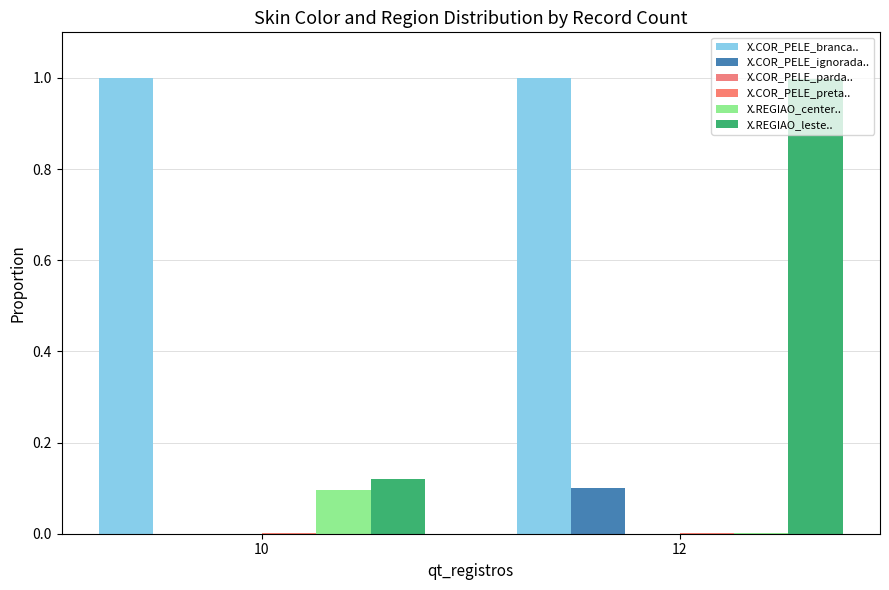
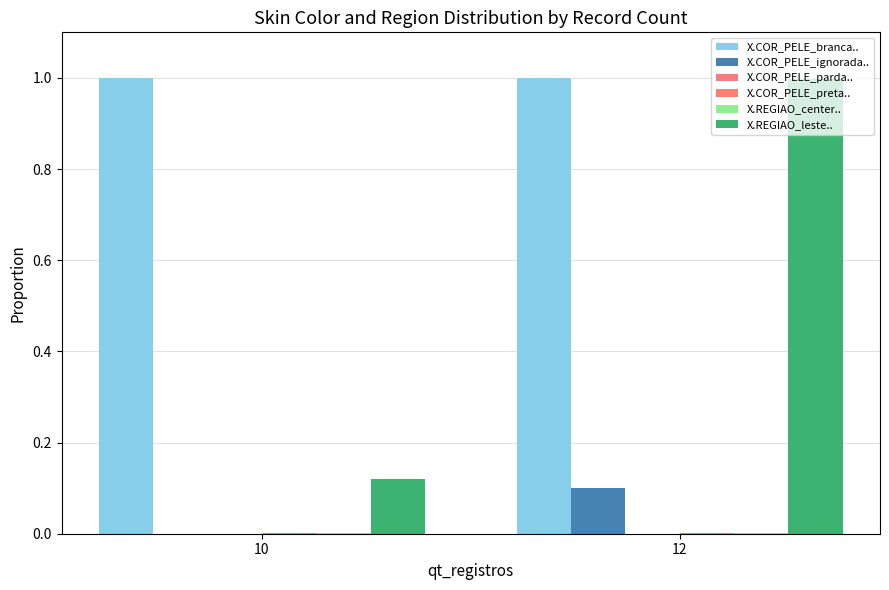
X.REGIAO_center.., 10: 0.10 -> 0.00
